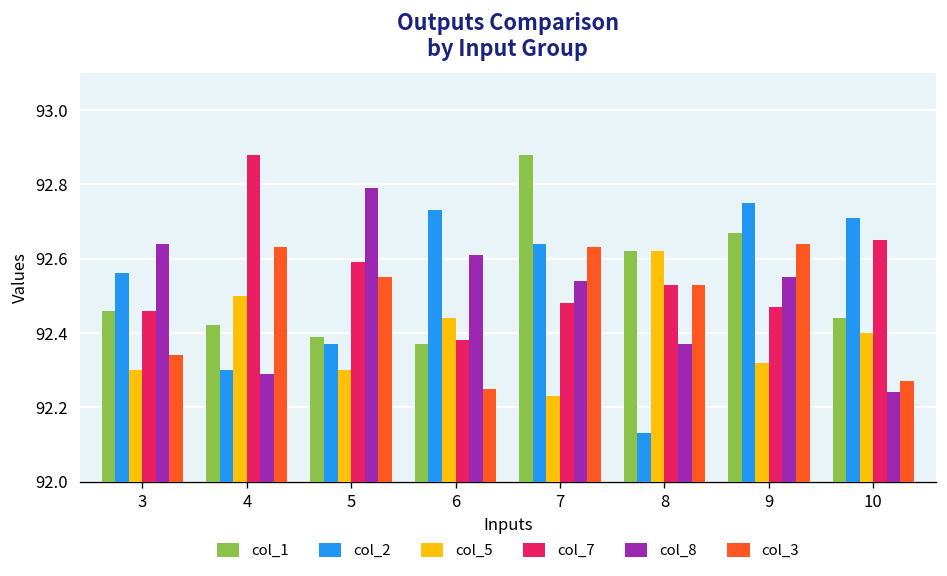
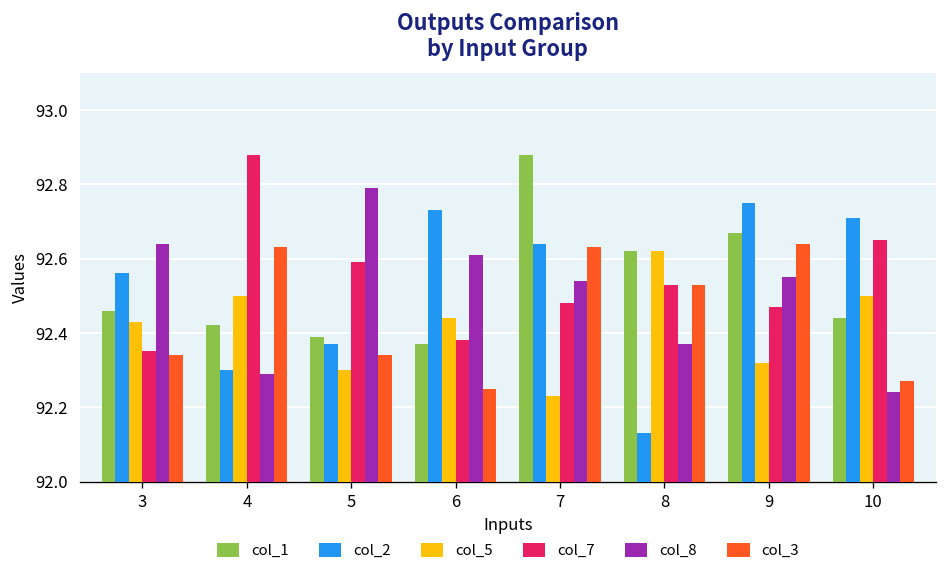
col_5, 3: 92.30 -> 92.43
col_7, 3: 92.46 -> 92.35
col_3, 5: 92.55 -> 92.34
col_5, 10: 92.4 -> 92.5
